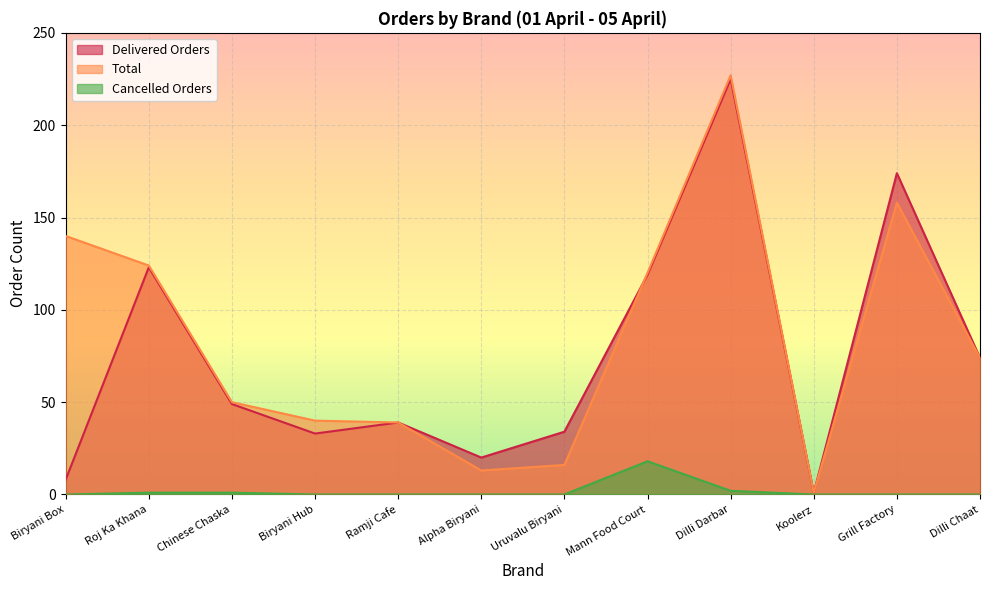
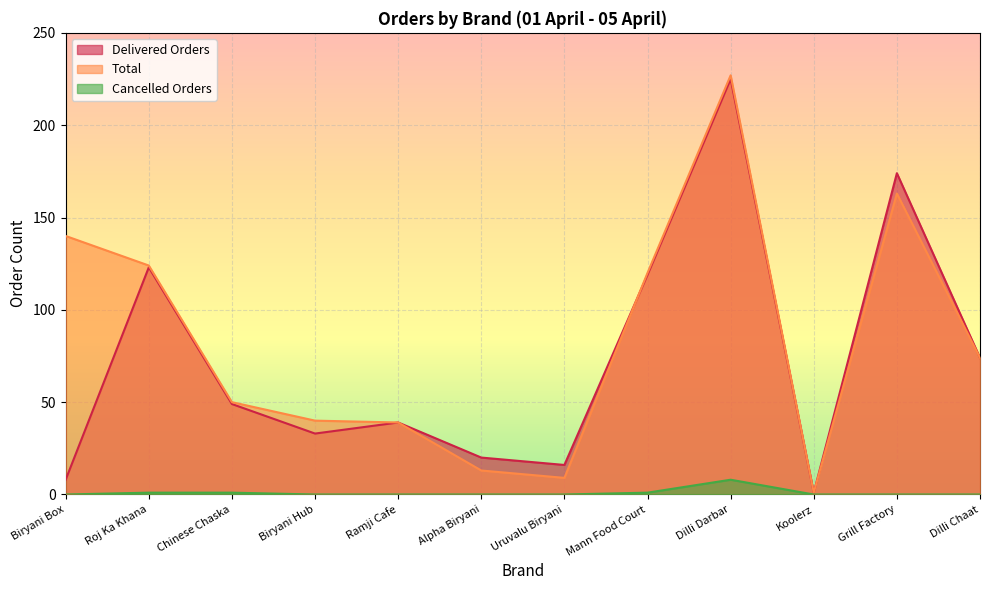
Delivered Orders, Uruvalu Biryani: 34 -> 16
Total, Uruvalu Biryani: 16 -> 9
Cancelled Orders, Mann Food Court: 18 -> 1
Cancelled Orders, Dilli Darbar: 2 -> 8
Total, Grill Factory: 158 -> 163
